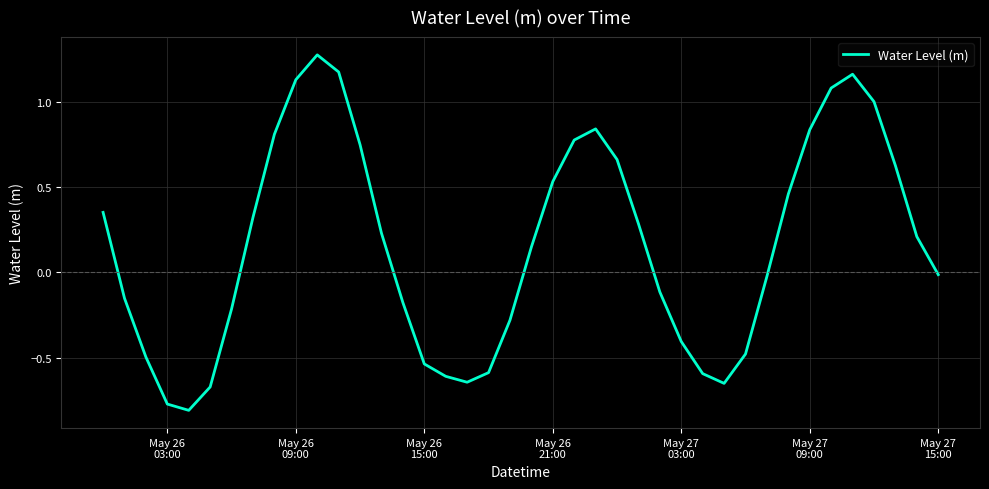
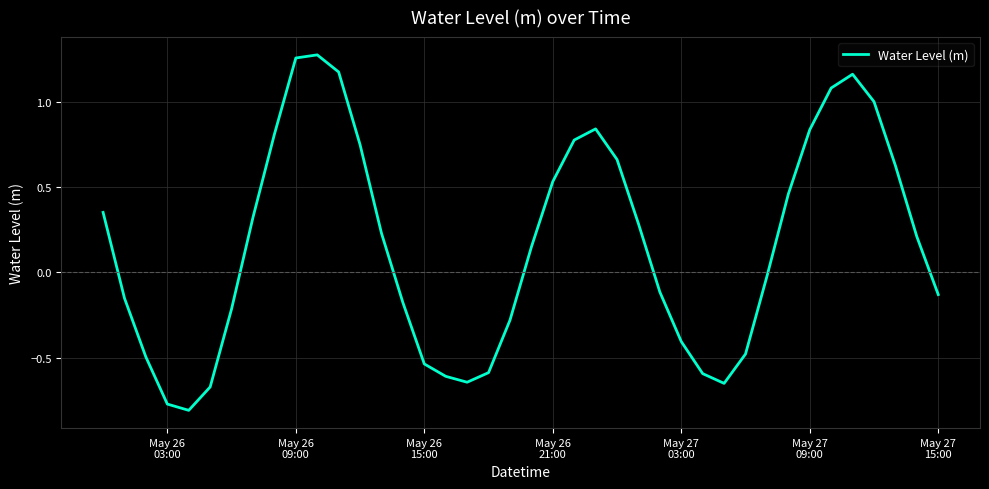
May 26 09:00: 1.13 -> 1.26
May 27 15:00: -0.01 -> -0.13
